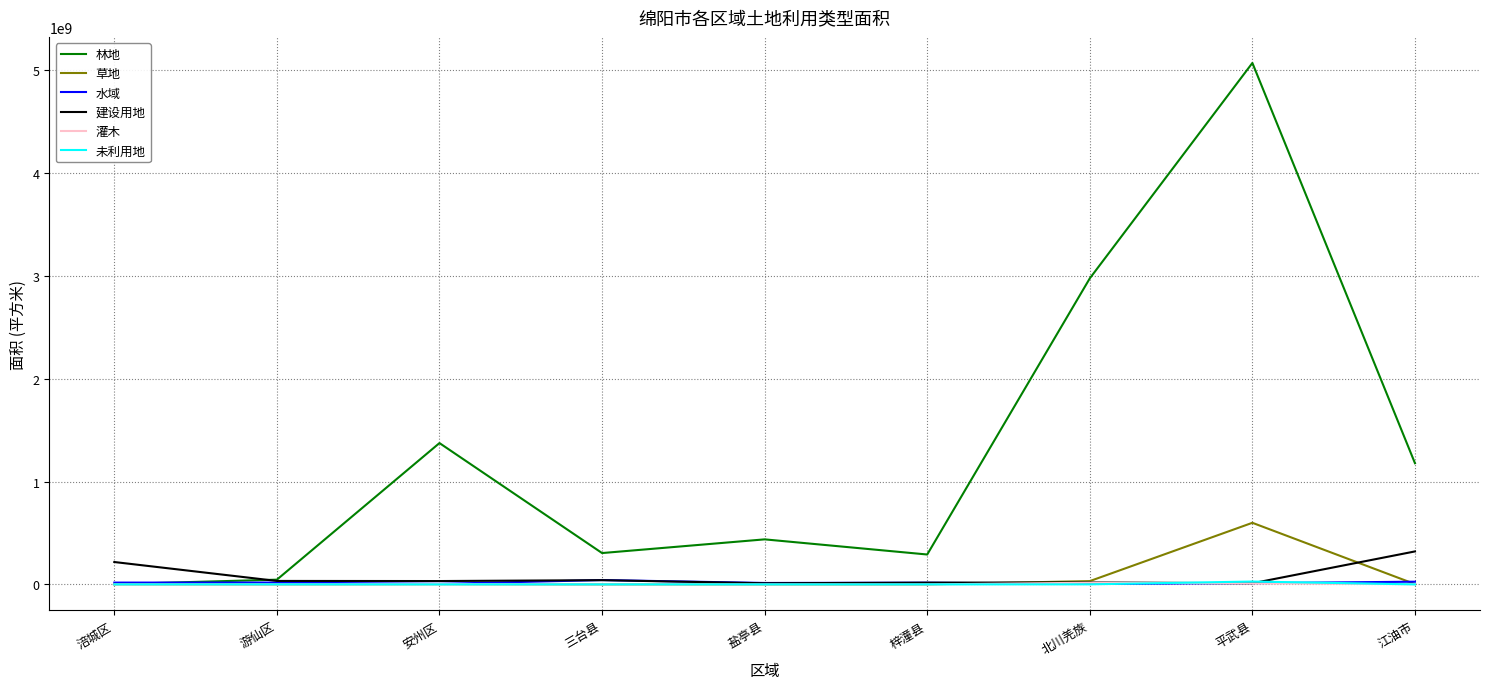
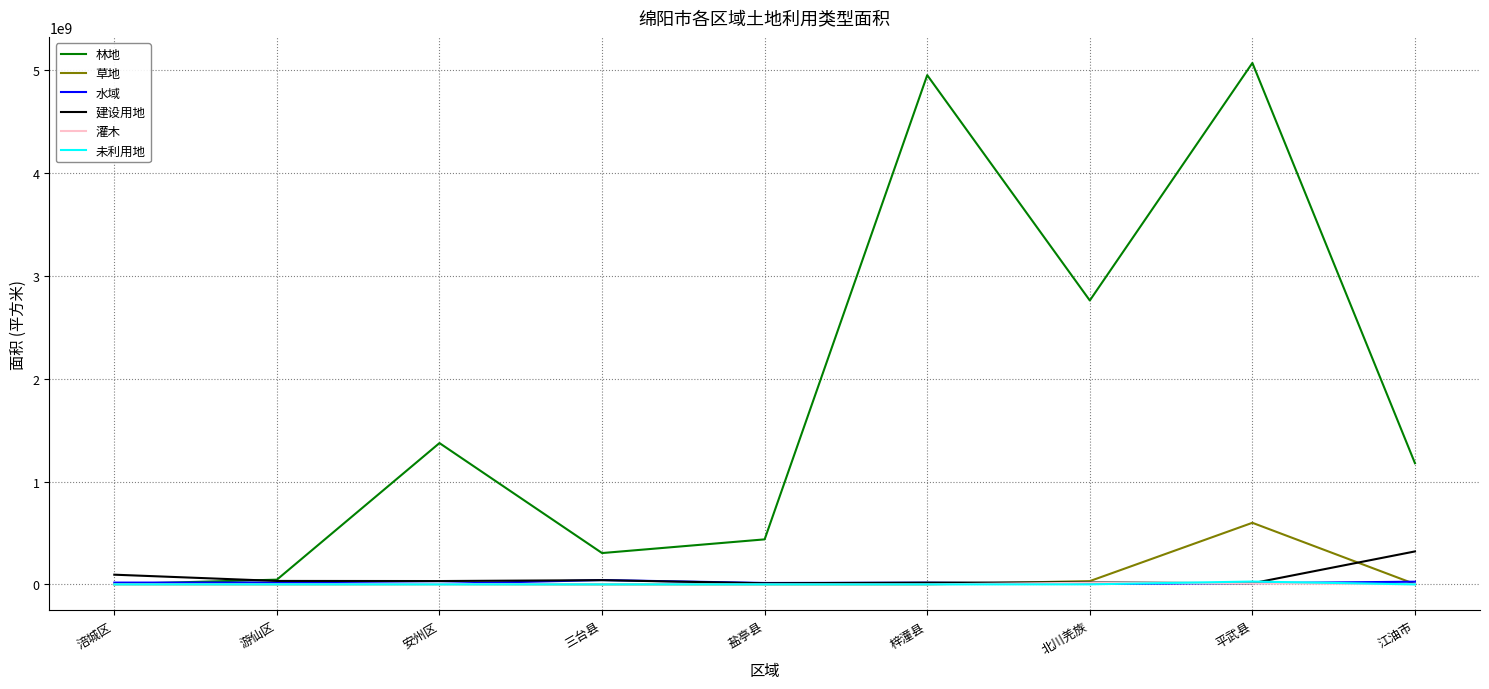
建设用地, 涪城区: 220000000 -> 90000000
林地, 梓潼县: 290000000 -> 4950000000
林地, 北川羌族: 2970000000 -> 2760000000
